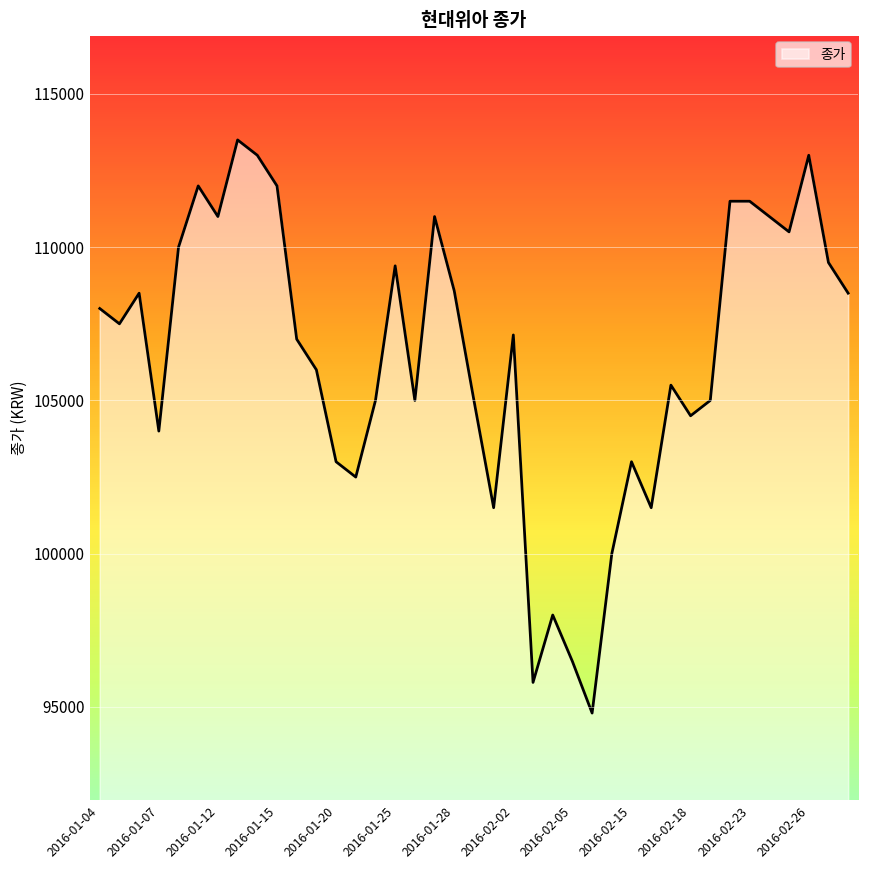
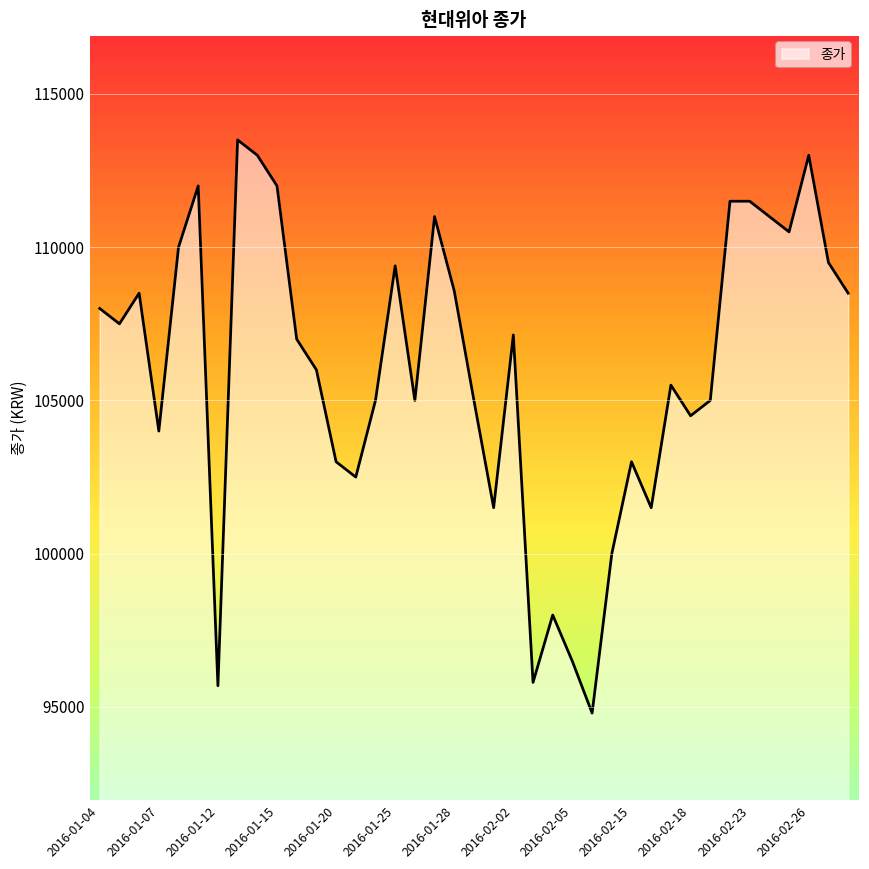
2016-01-12: 111000 -> 95700
